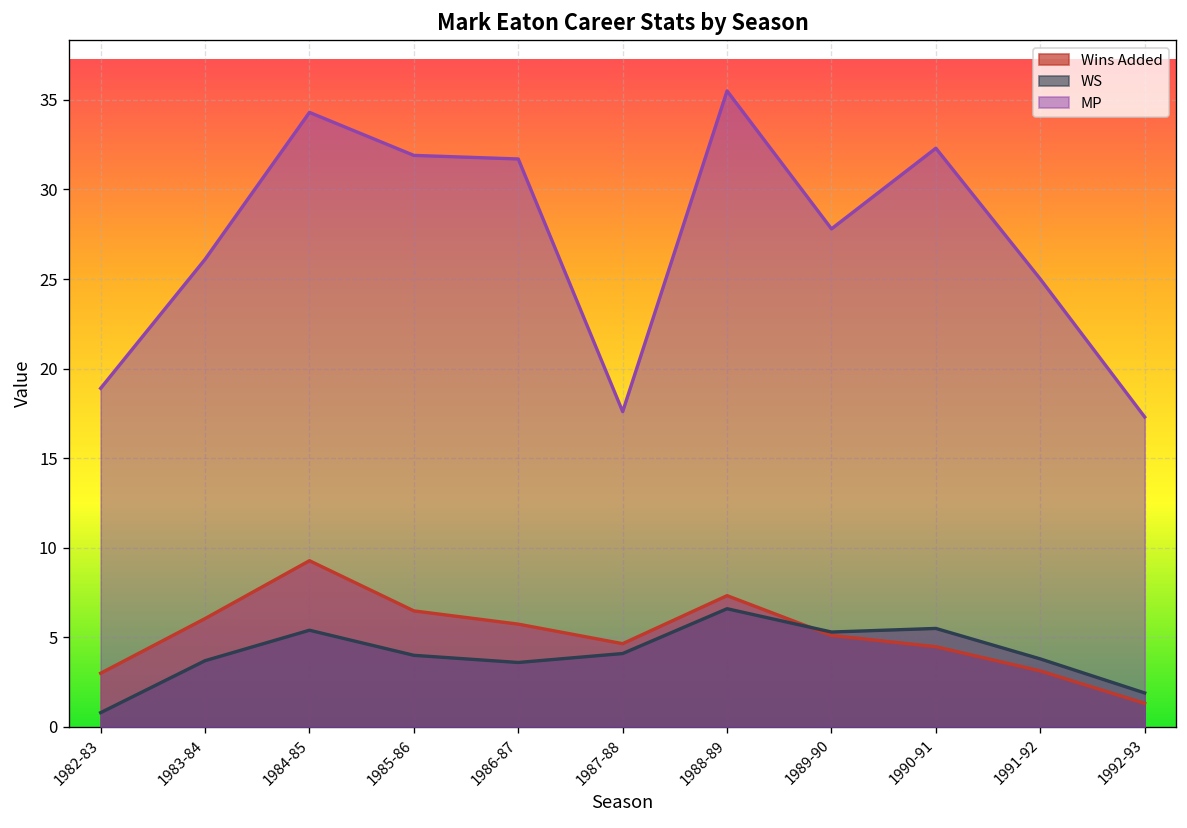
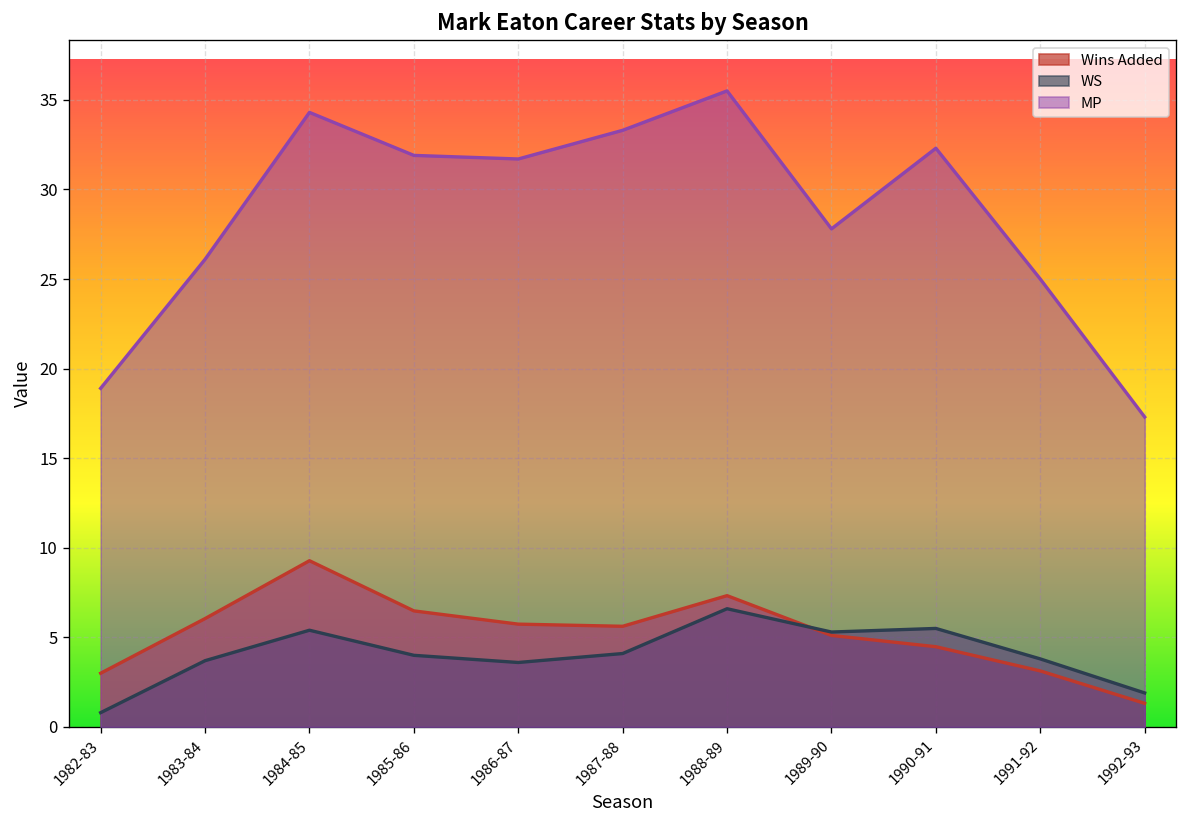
Wins Added, 1987-88: 4.7 -> 5.6
MP, 1987-88: 17.6 -> 33.3
